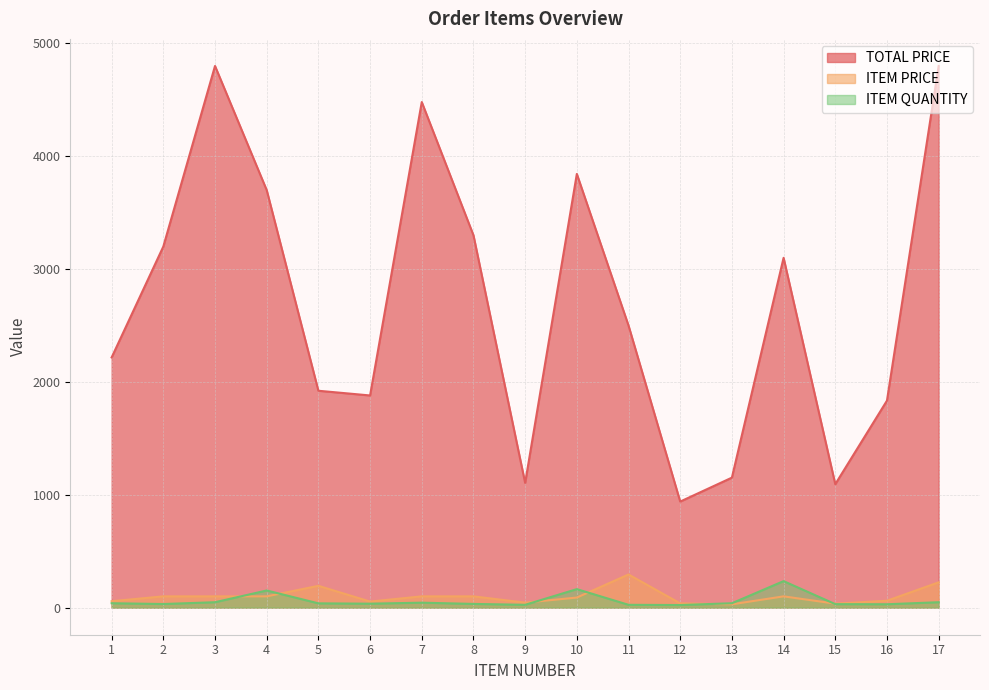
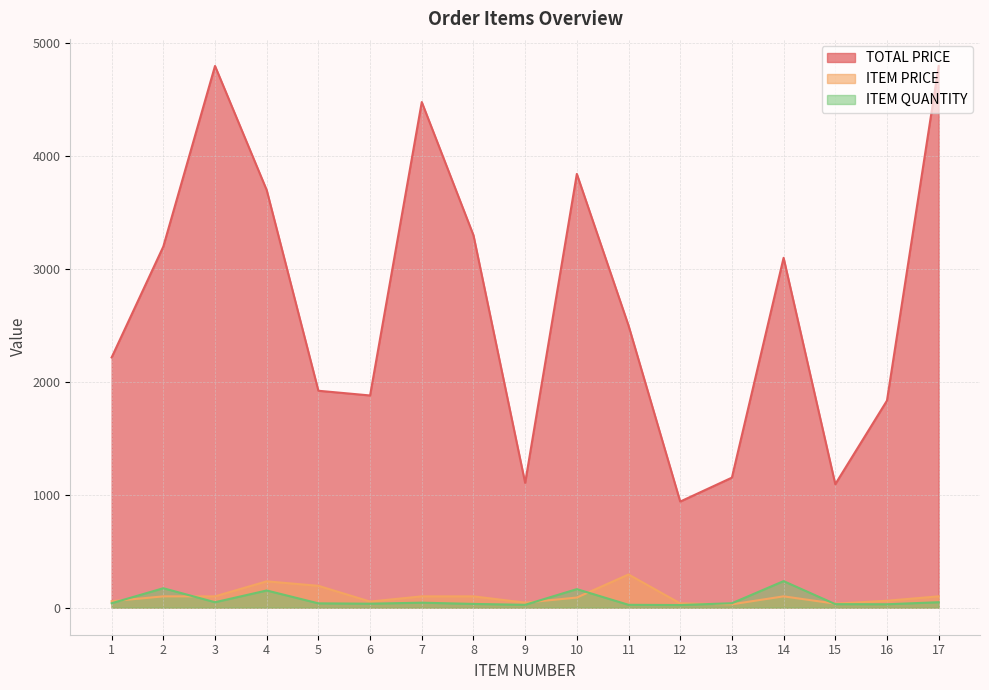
ITEM QUANTITY, 2: 30 -> 170
ITEM PRICE, 4: 100 -> 230
ITEM PRICE, 17: 220 -> 100
